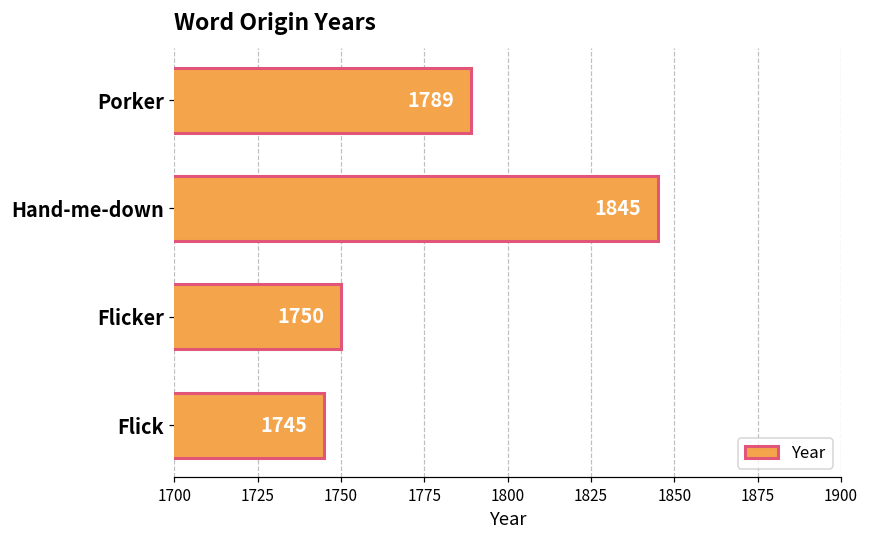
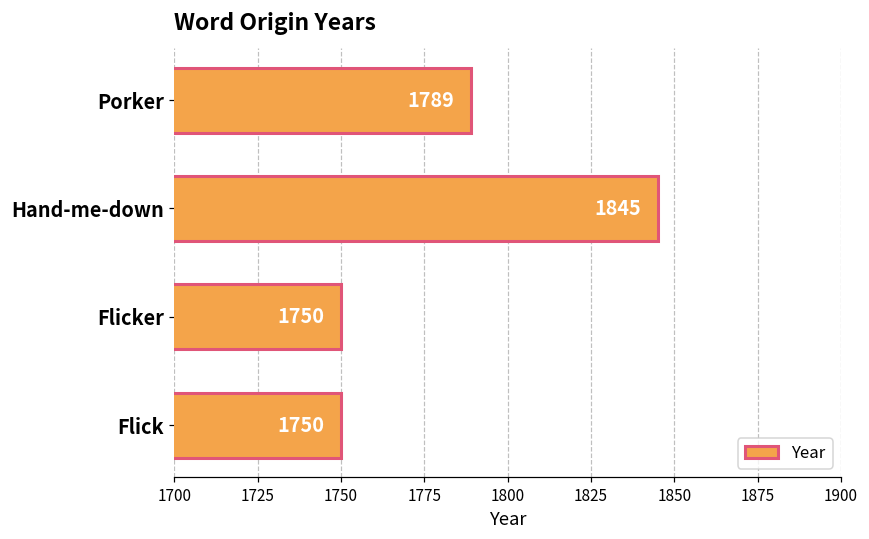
Flick: 1745 -> 1750
